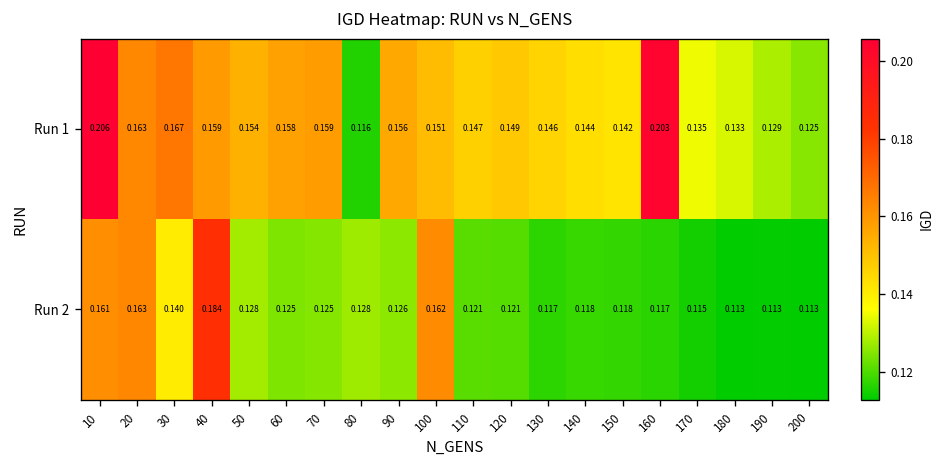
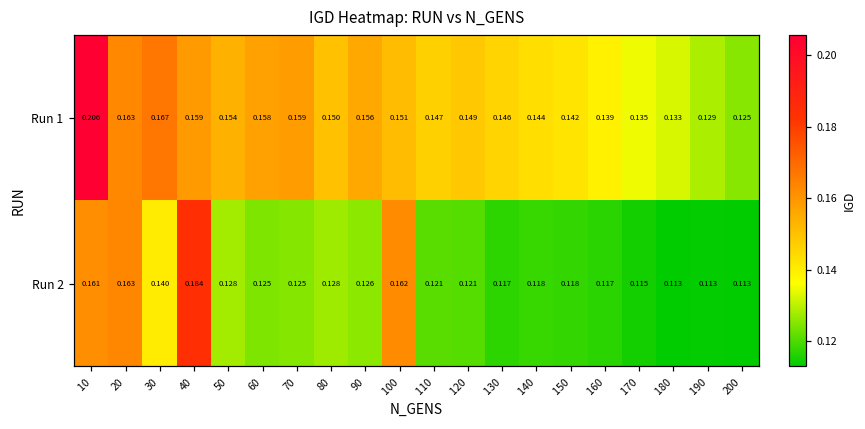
Run 1, 80: 0.116 -> 0.150
Run 1, 160: 0.203 -> 0.139
